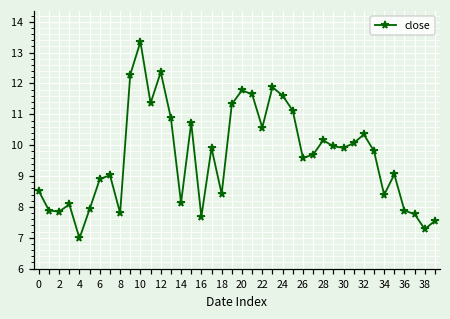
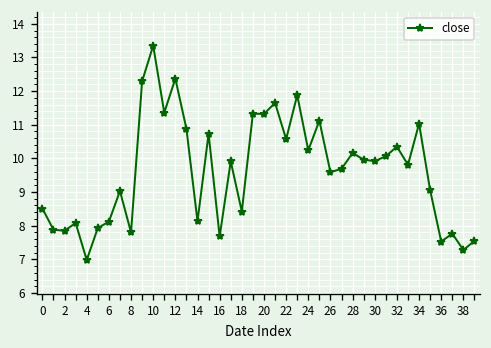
6: 8.9 -> 8.1
20: 11.8 -> 11.3
24: 11.6 -> 10.2
34: 8.4 -> 11.0
36: 7.9 -> 7.5
